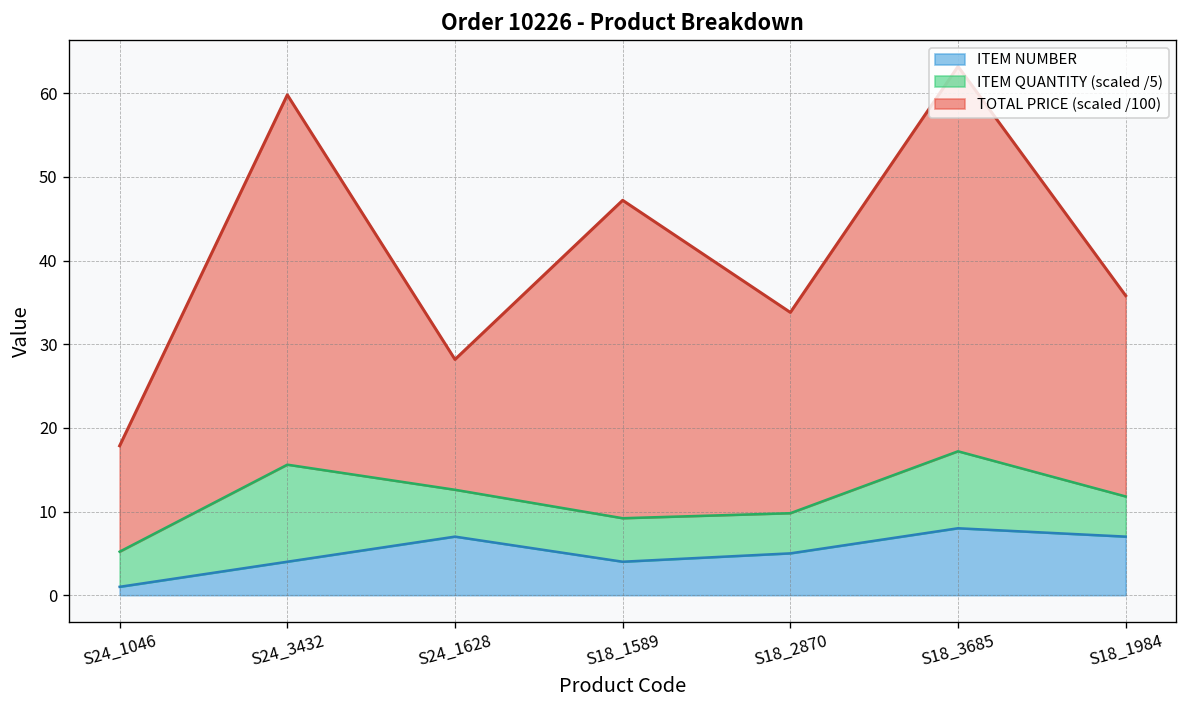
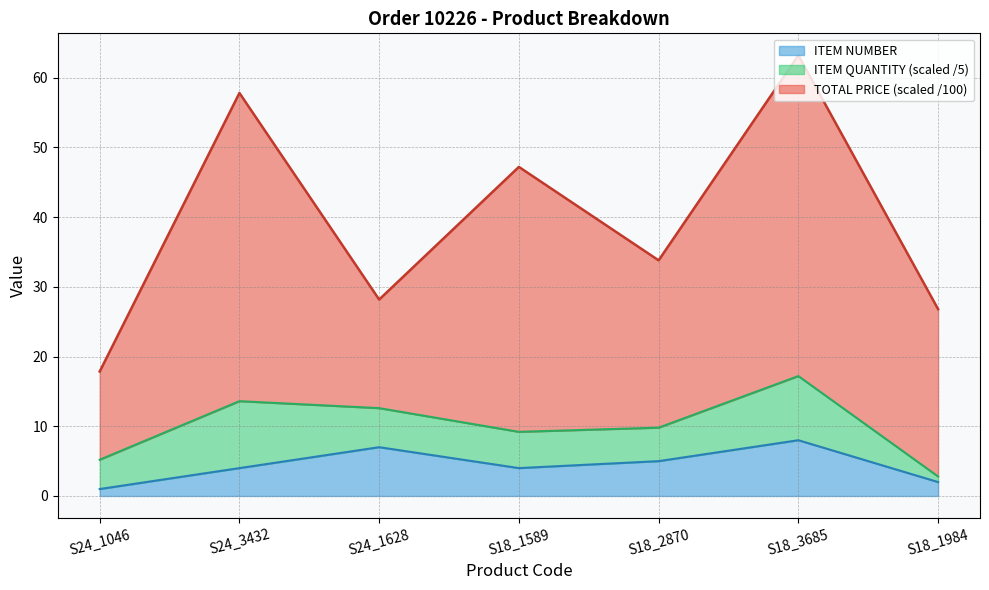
ITEM QUANTITY (scaled /5), S24_3432: 12 -> 10
ITEM NUMBER, S18_1984: 7 -> 2
ITEM QUANTITY (scaled /5), S18_1984: 5 -> 1
